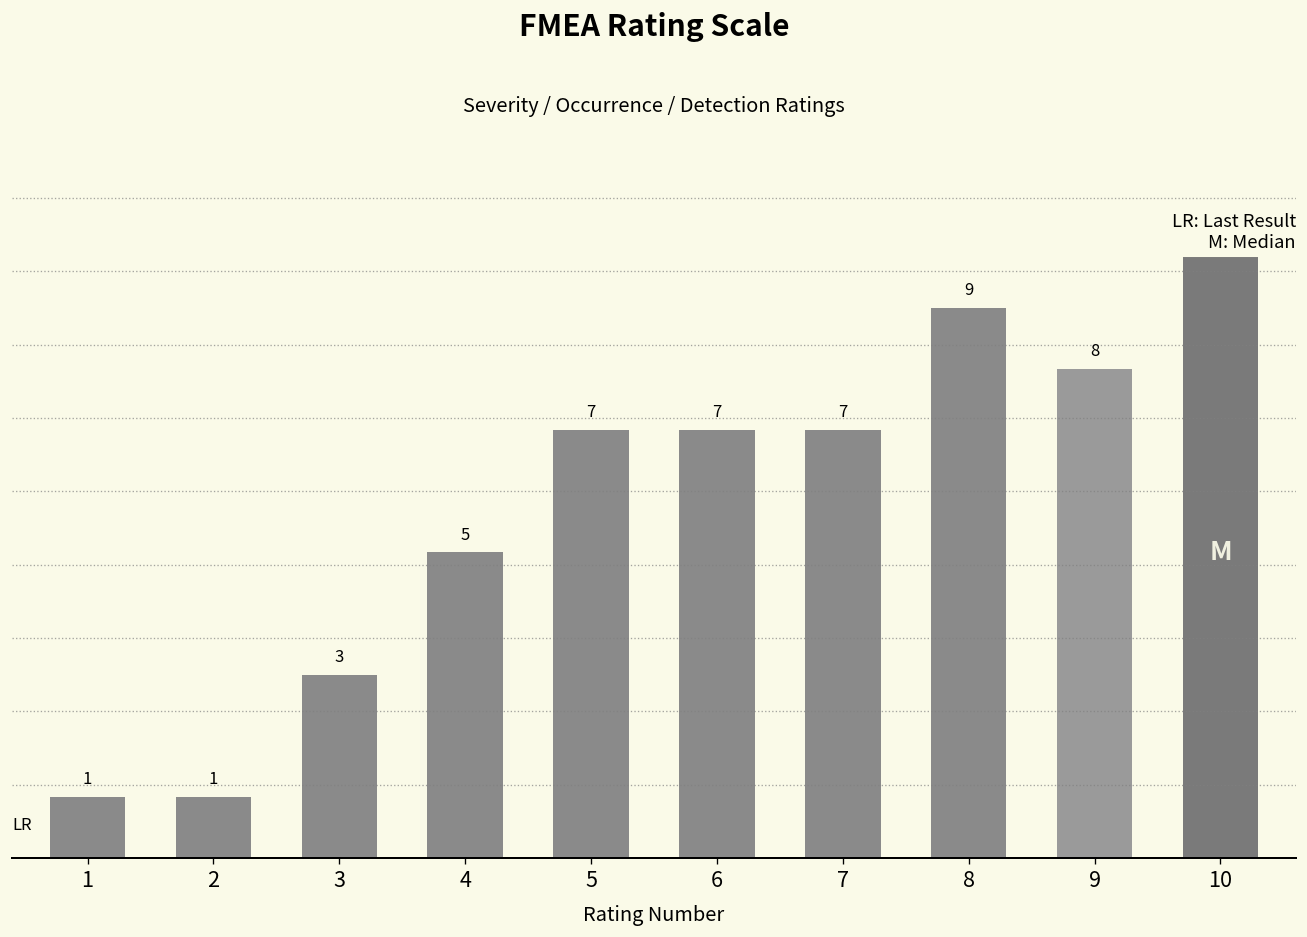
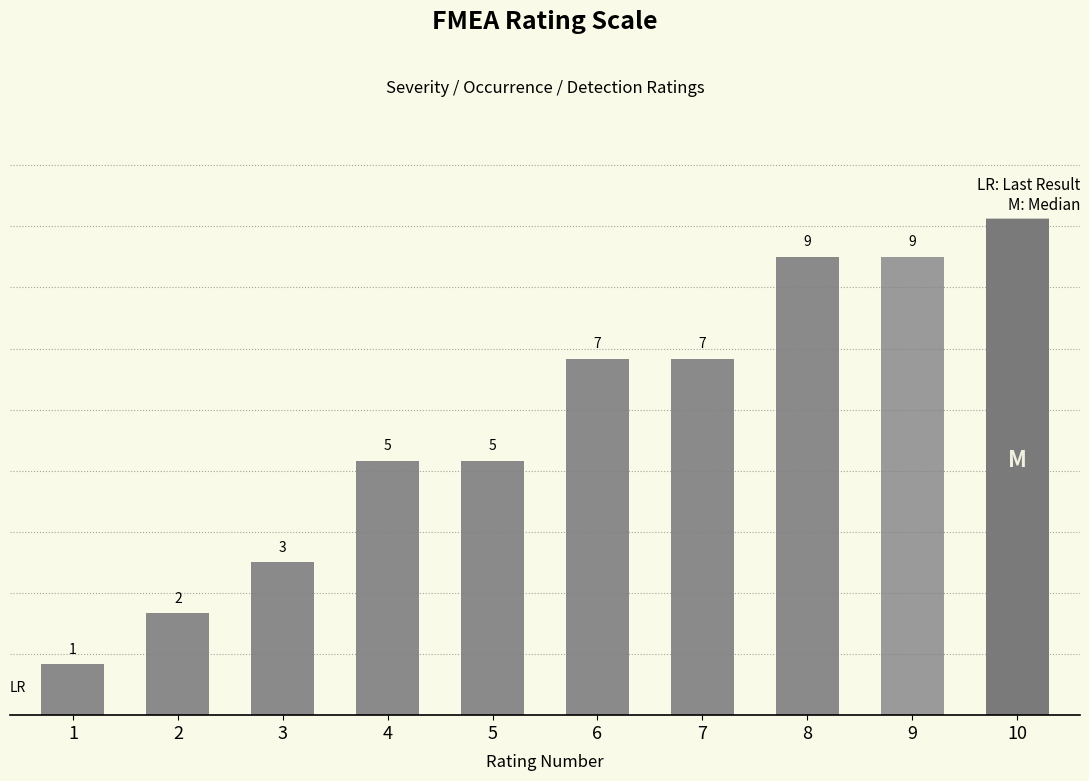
2: 1 -> 2
5: 7 -> 5
9: 8 -> 9
